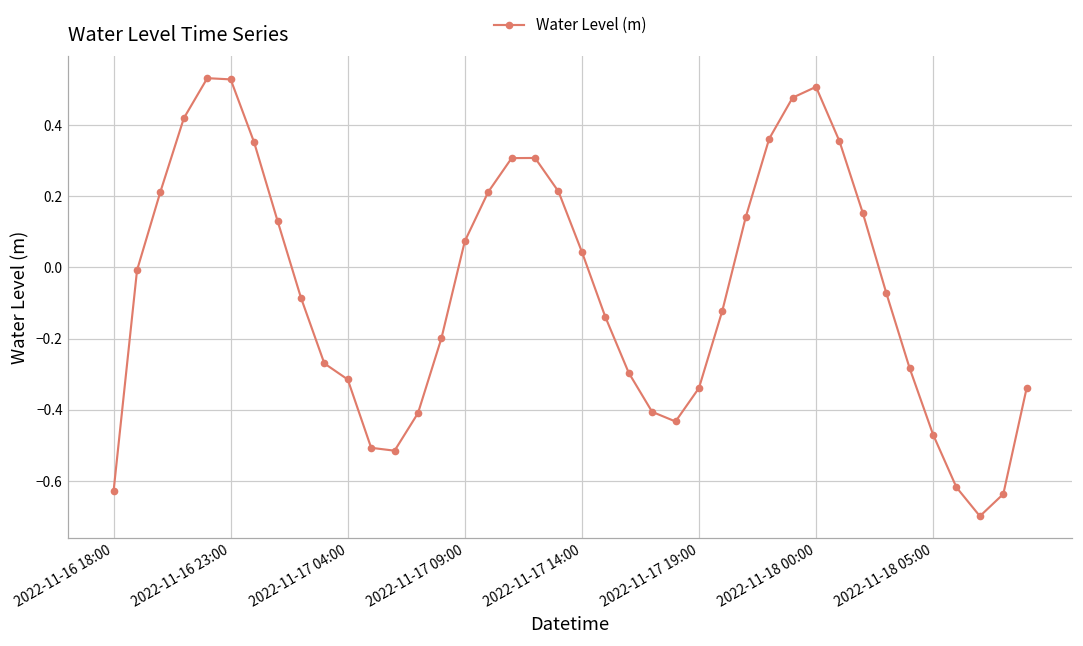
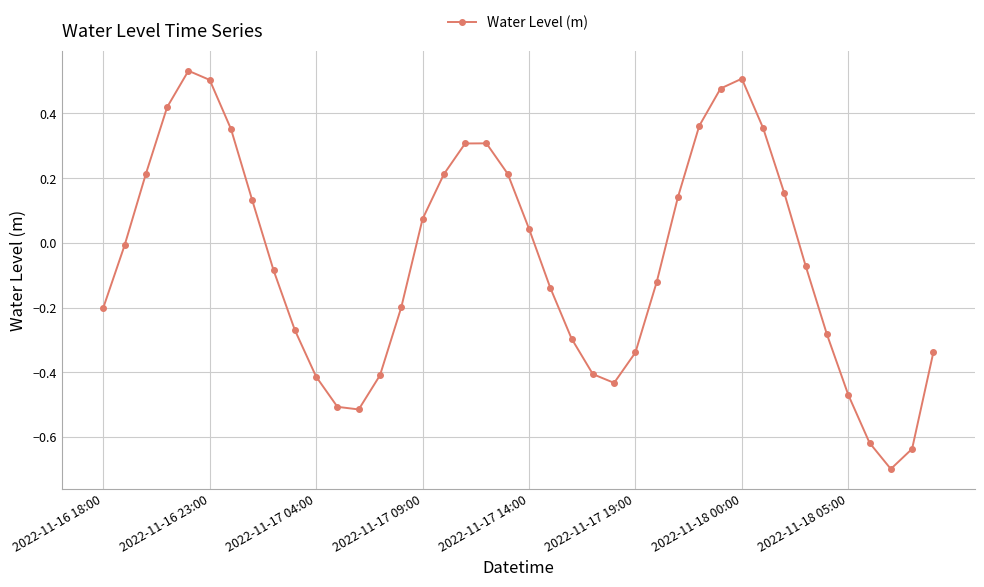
2022-11-16 18:00: -0.63 -> -0.20
2022-11-16 23:00: 0.53 -> 0.50
2022-11-17 04:00: -0.31 -> -0.41
